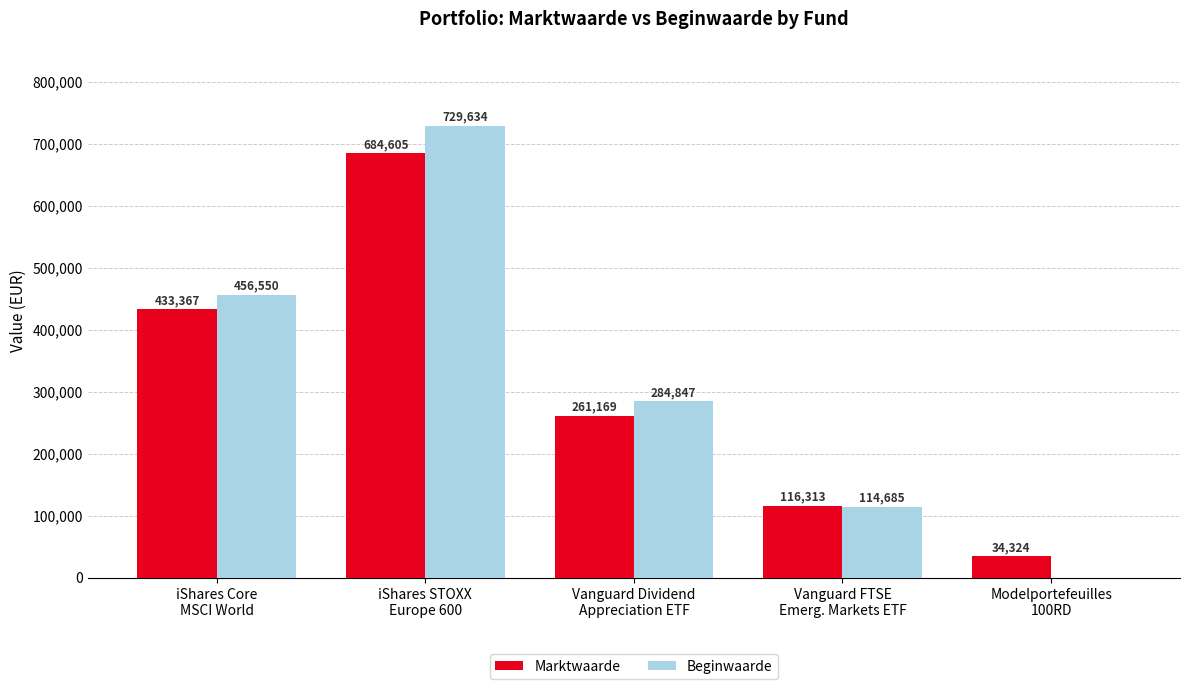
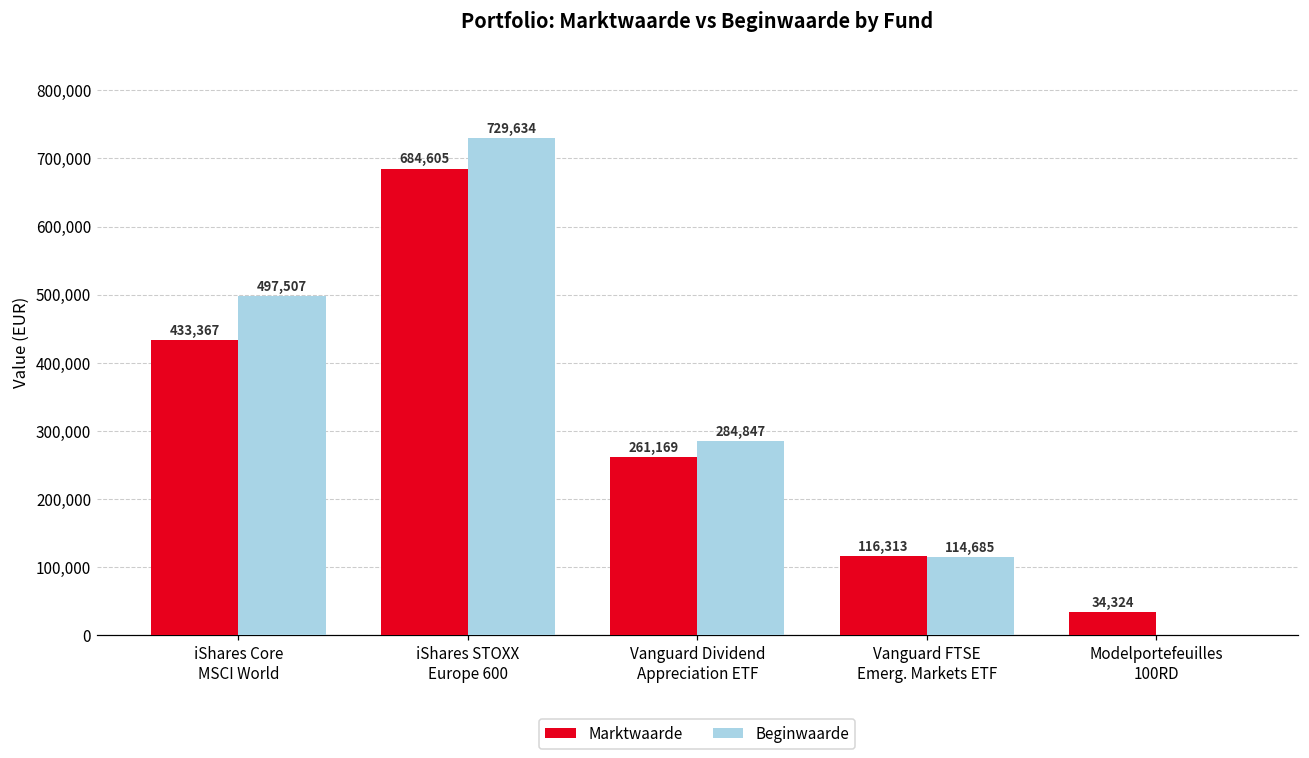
Beginwaarde, iShares Core MSCI World: 456,550 -> 497,507
